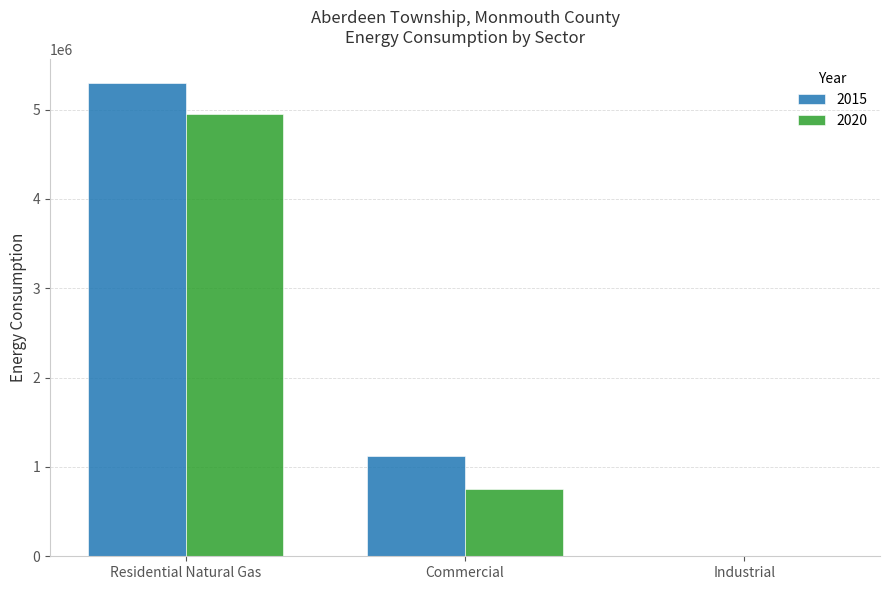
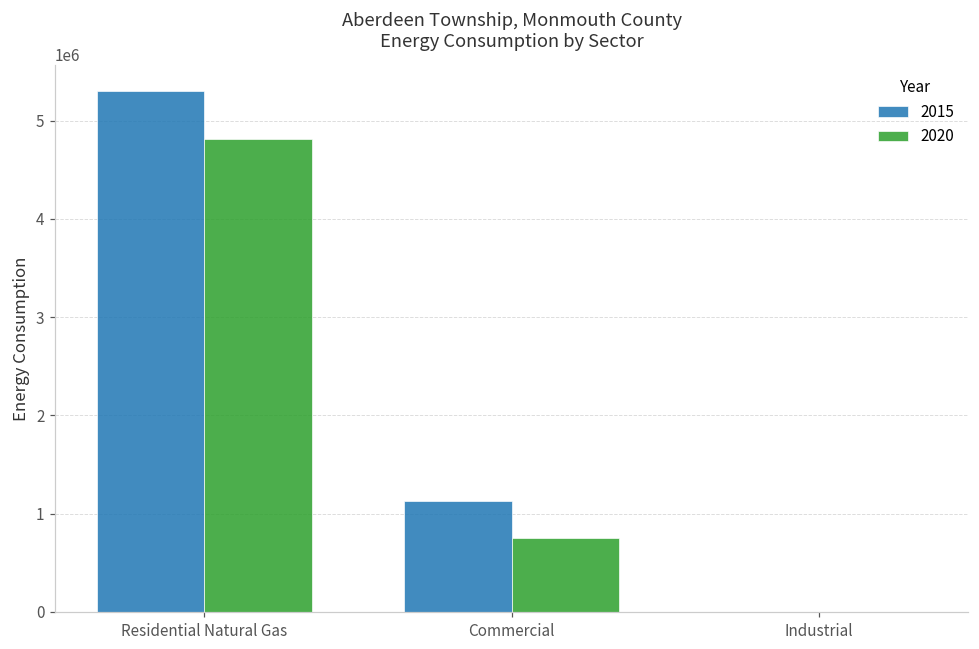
2020, Residential Natural Gas: 5000000 -> 4800000
